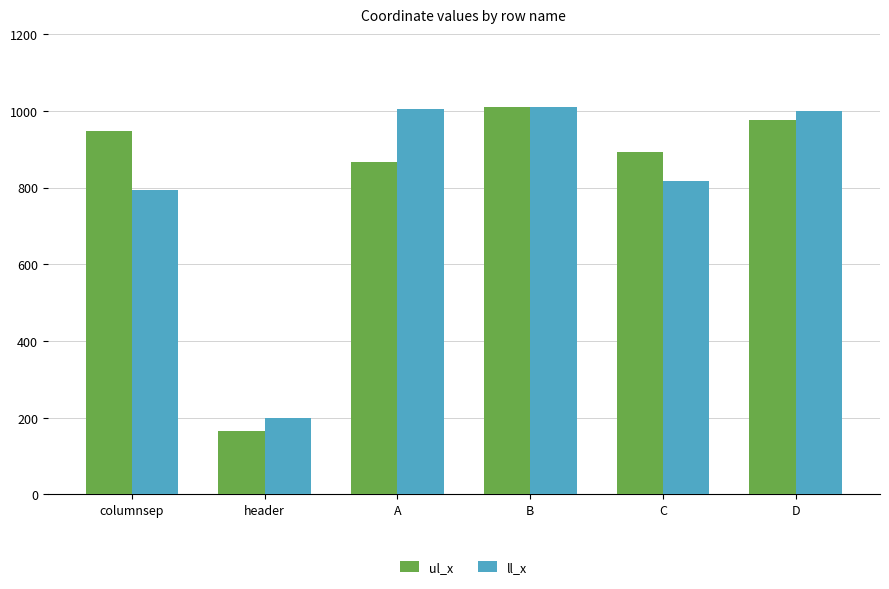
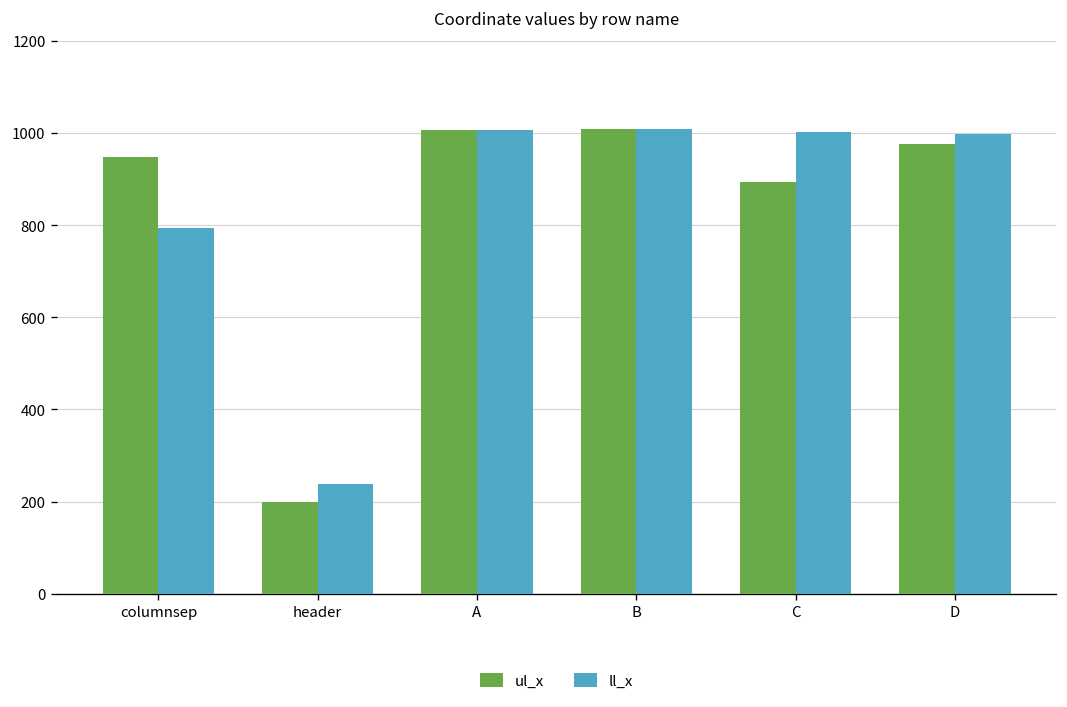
ul_x, header: 170 -> 200
ll_x, header: 200 -> 240
ul_x, A: 870 -> 1010
ll_x, C: 820 -> 1000
